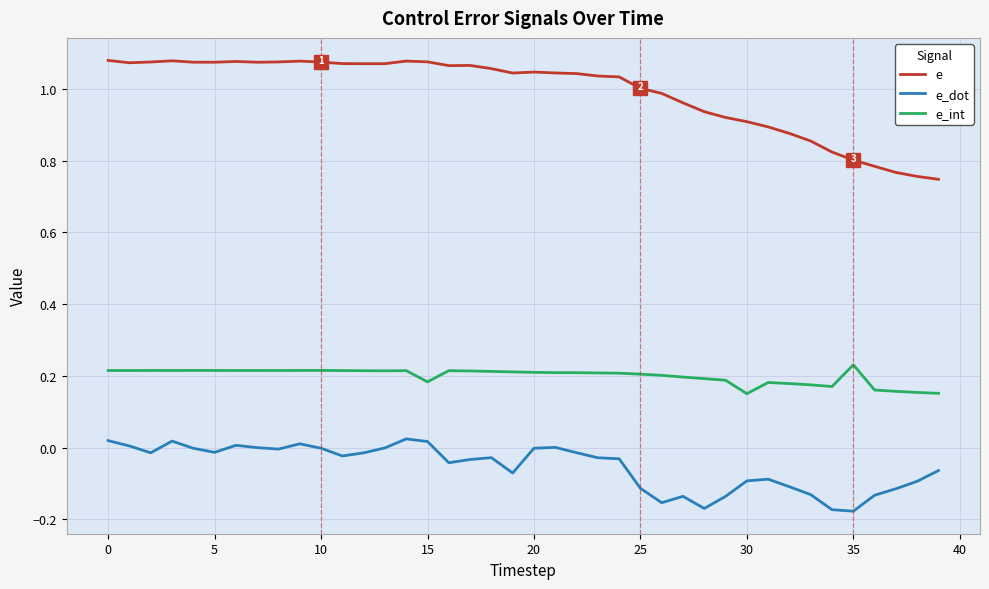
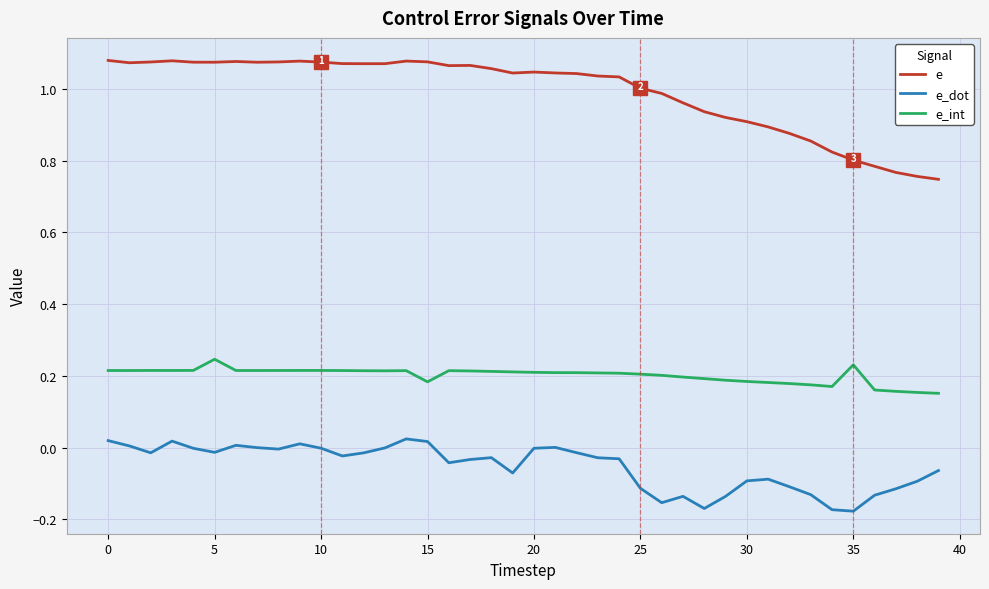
e_int, 5: 0.22 -> 0.25
e_int, 30: 0.15 -> 0.18
